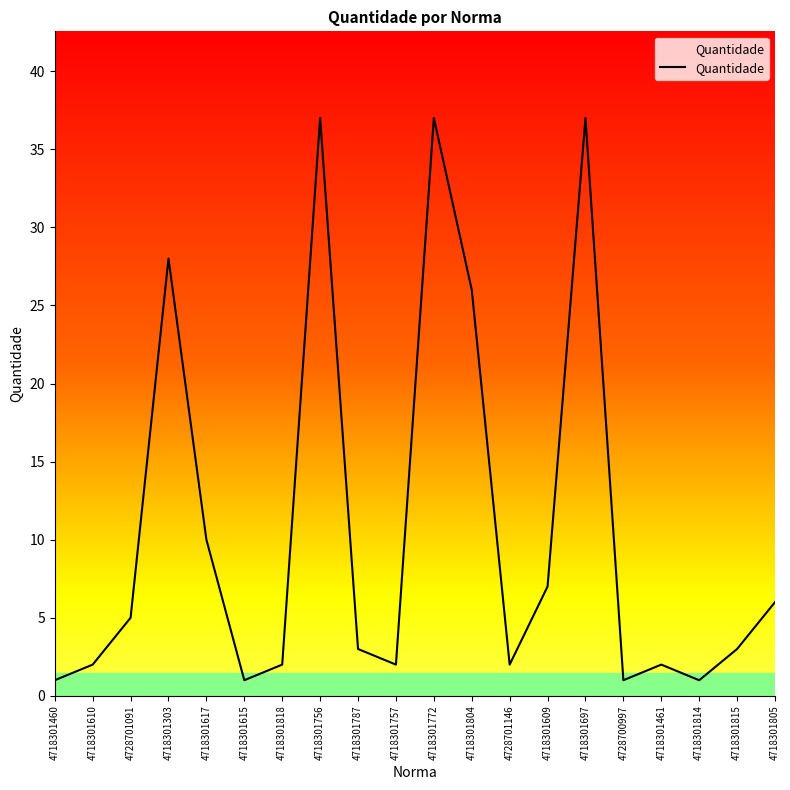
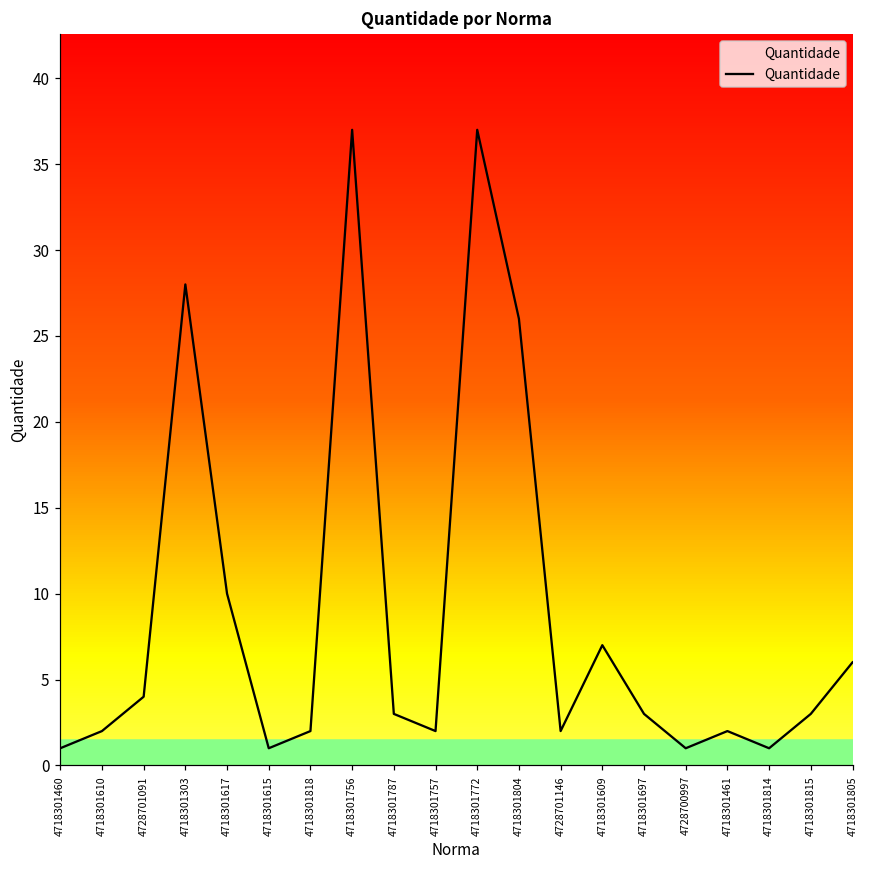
4728701091: 5 -> 4
4718301697: 37 -> 3
